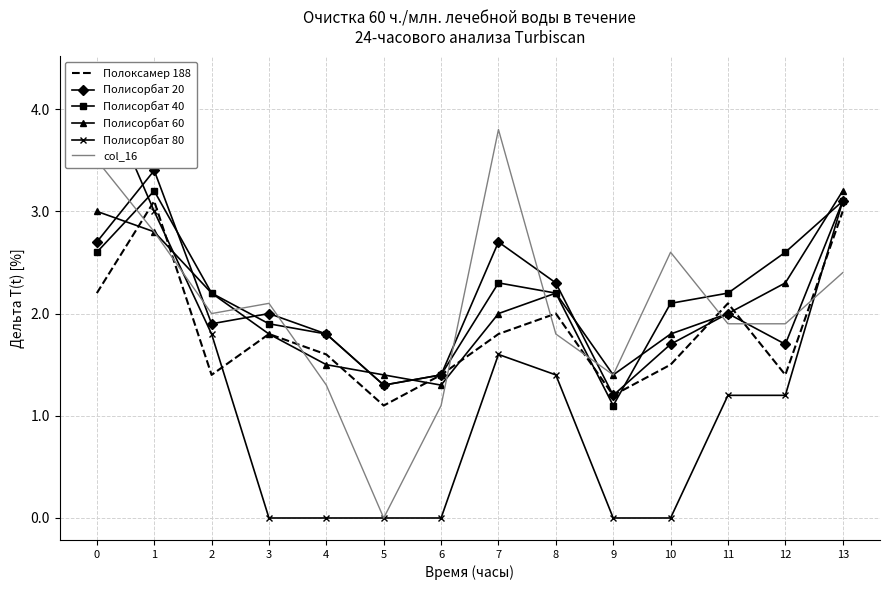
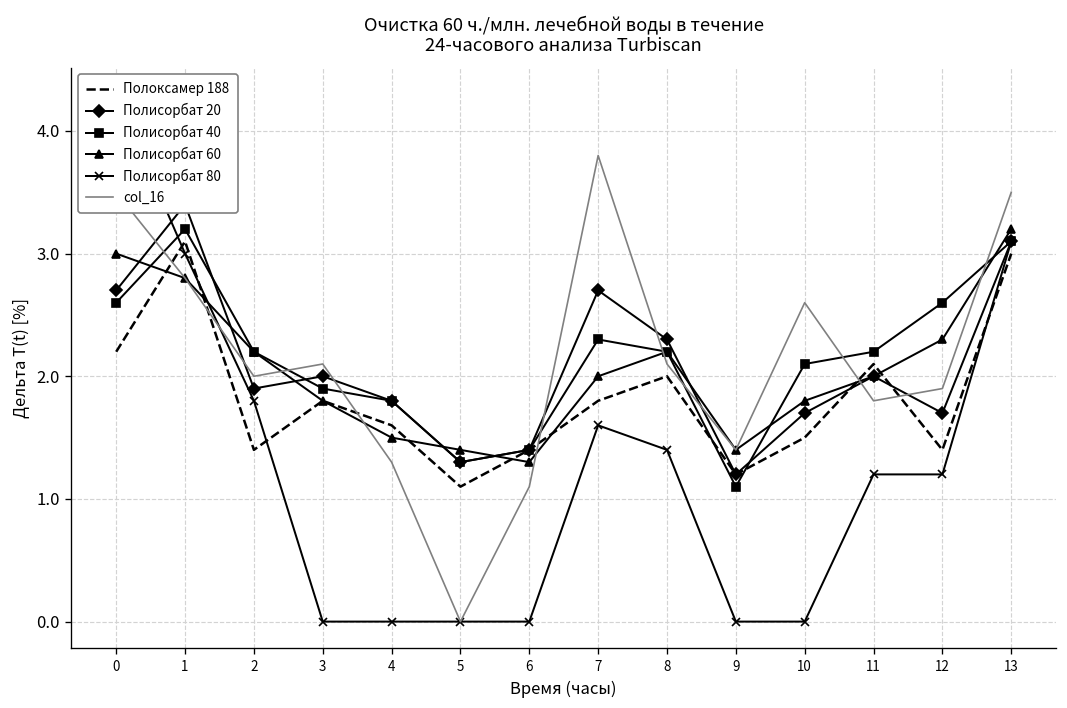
col_16, 8: 1.8 -> 2.1
col_16, 11: 1.9 -> 1.8
col_16, 13: 2.4 -> 3.5
